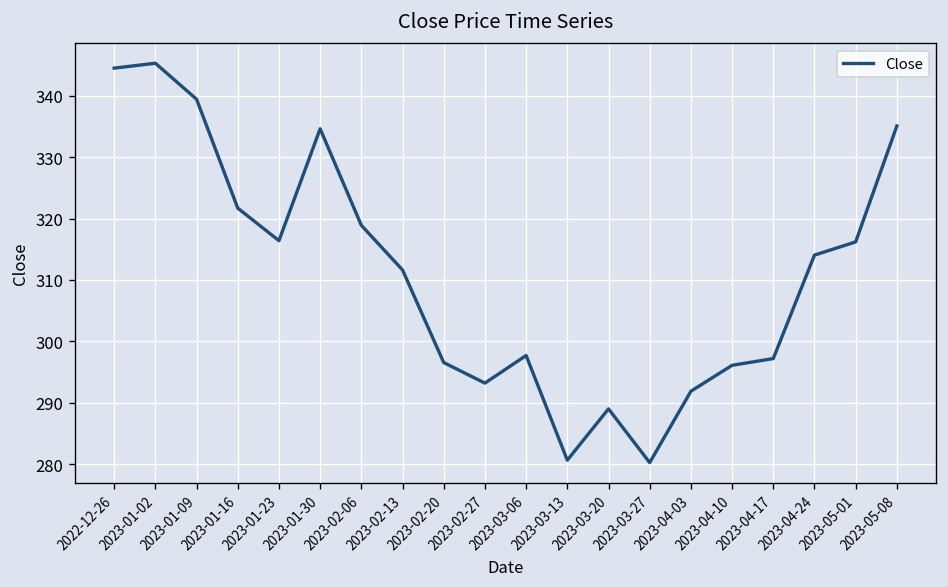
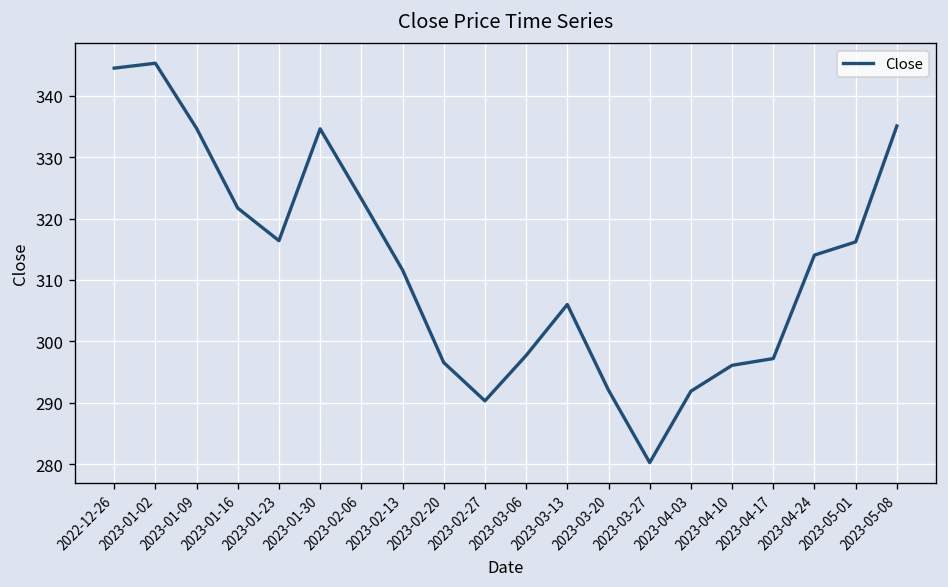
2023-01-09: 339 -> 335
2023-02-06: 319 -> 323
2023-02-27: 293 -> 290
2023-03-13: 281 -> 306
2023-03-20: 289 -> 292
